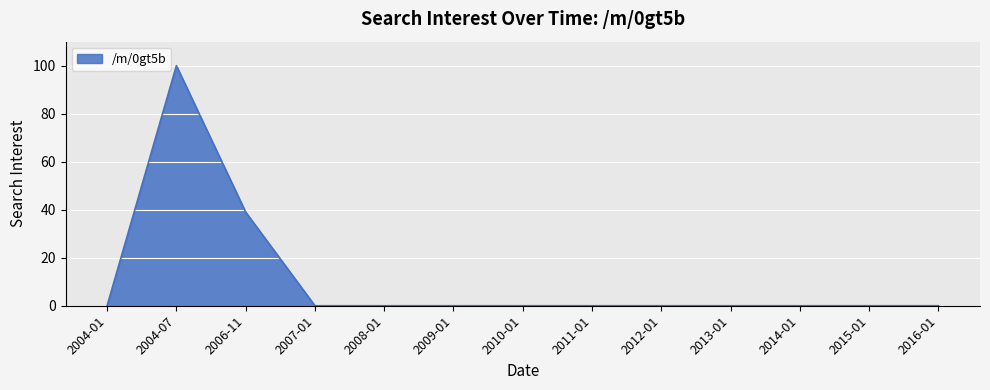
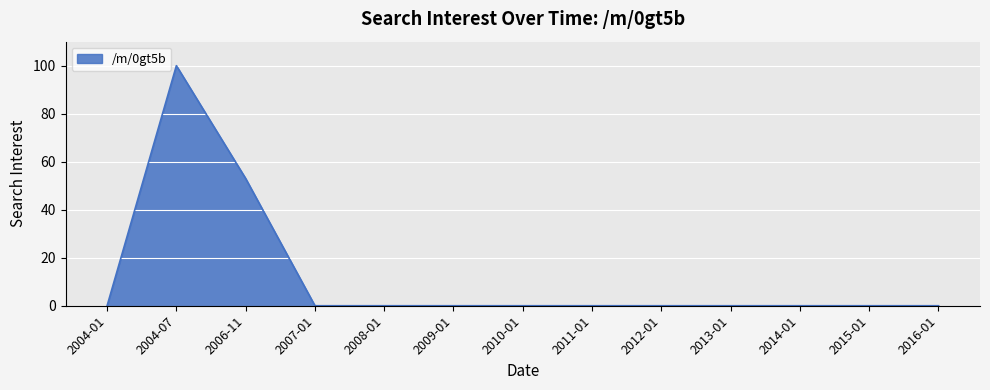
2006-11: 39 -> 53
